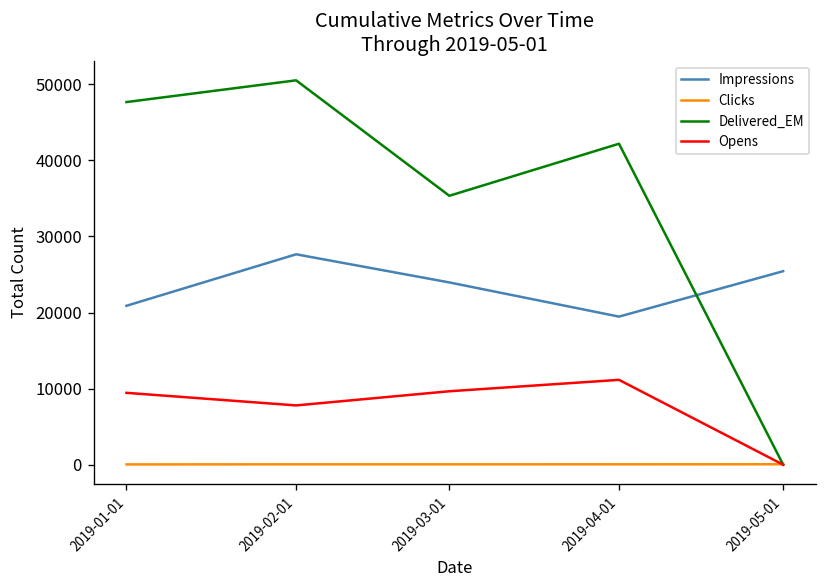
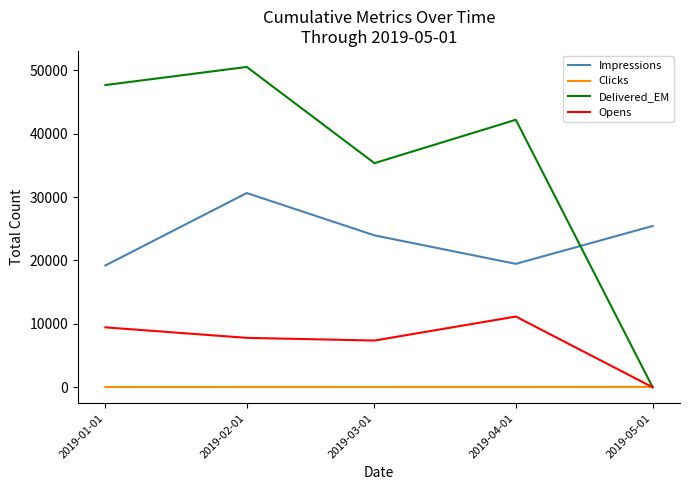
Impressions, 2019-01-01: 21000 -> 19000
Impressions, 2019-02-01: 28000 -> 31000
Opens, 2019-03-01: 10000 -> 7000
